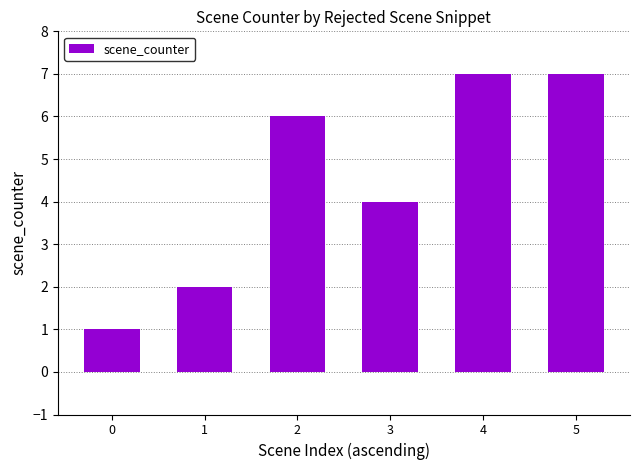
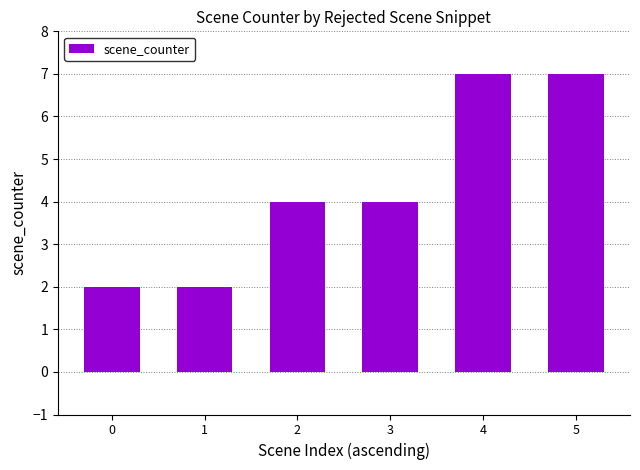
0: 1 -> 2
2: 6 -> 4
